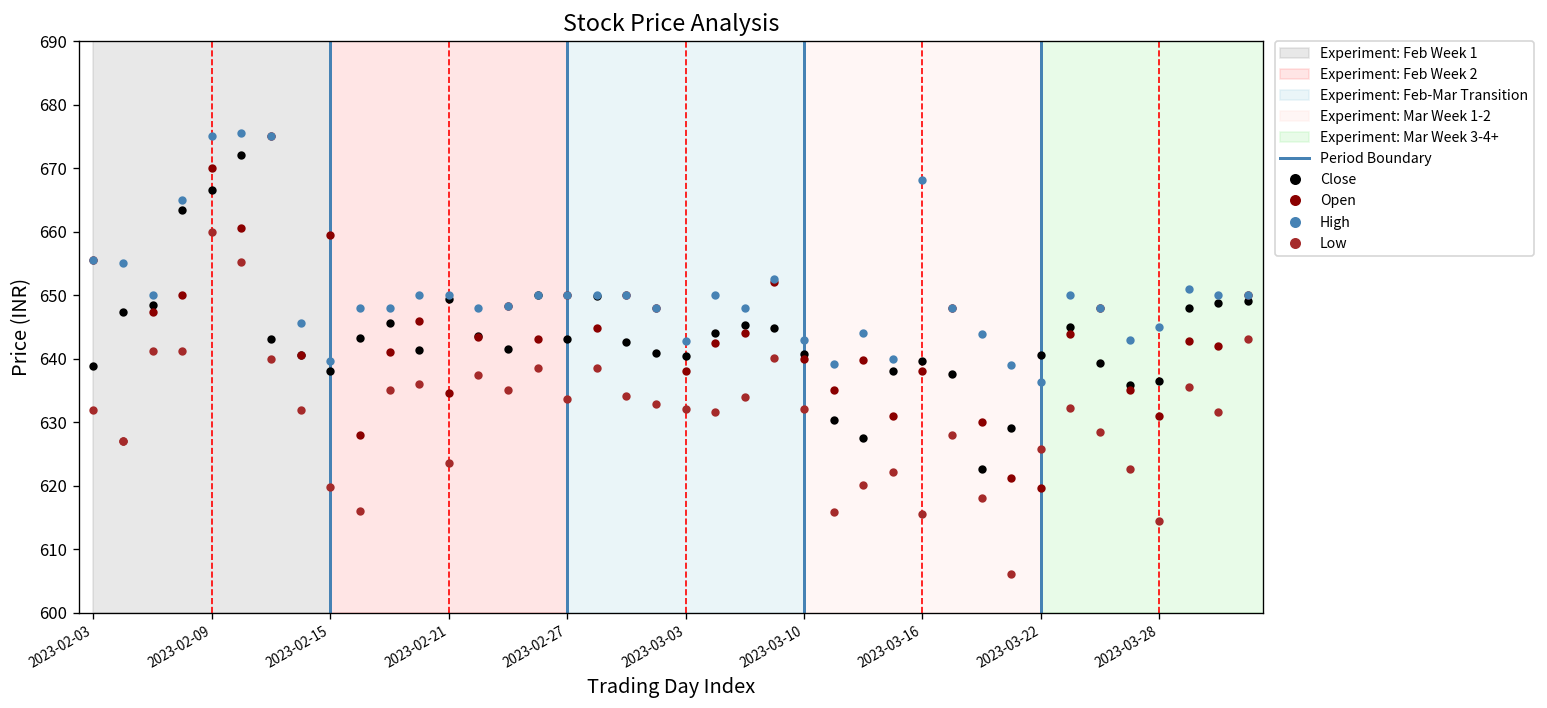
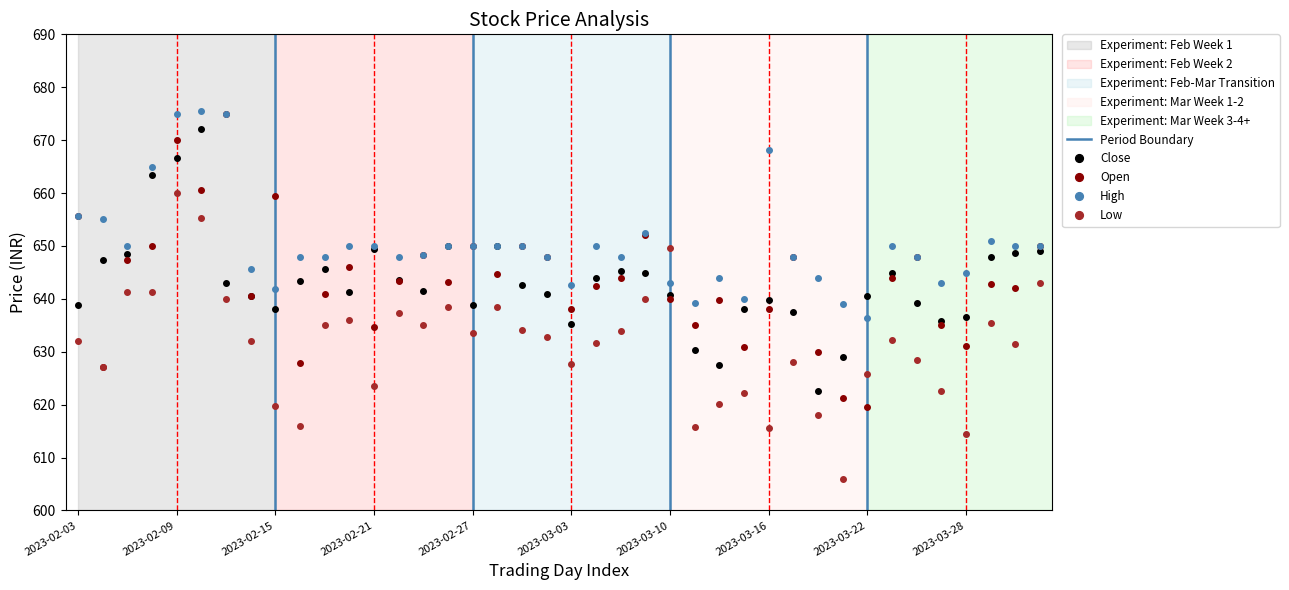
High, 2023-02-15: 640 -> 642
Close, 2023-02-27: 643 -> 639
Close, 2023-03-03: 640 -> 635
Low, 2023-03-03: 632 -> 628
Low, 2023-03-10: 632 -> 650
